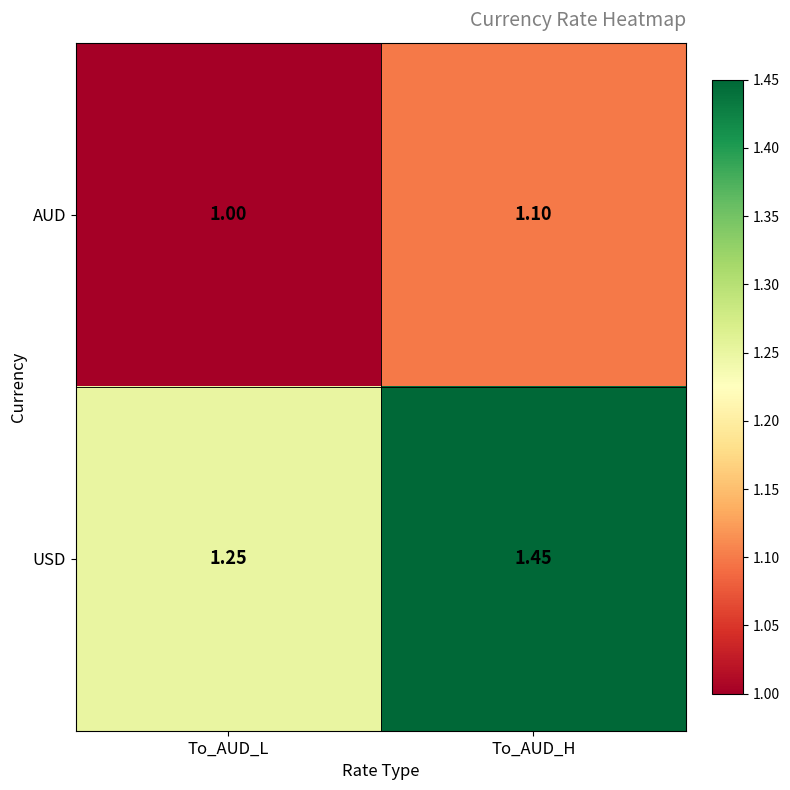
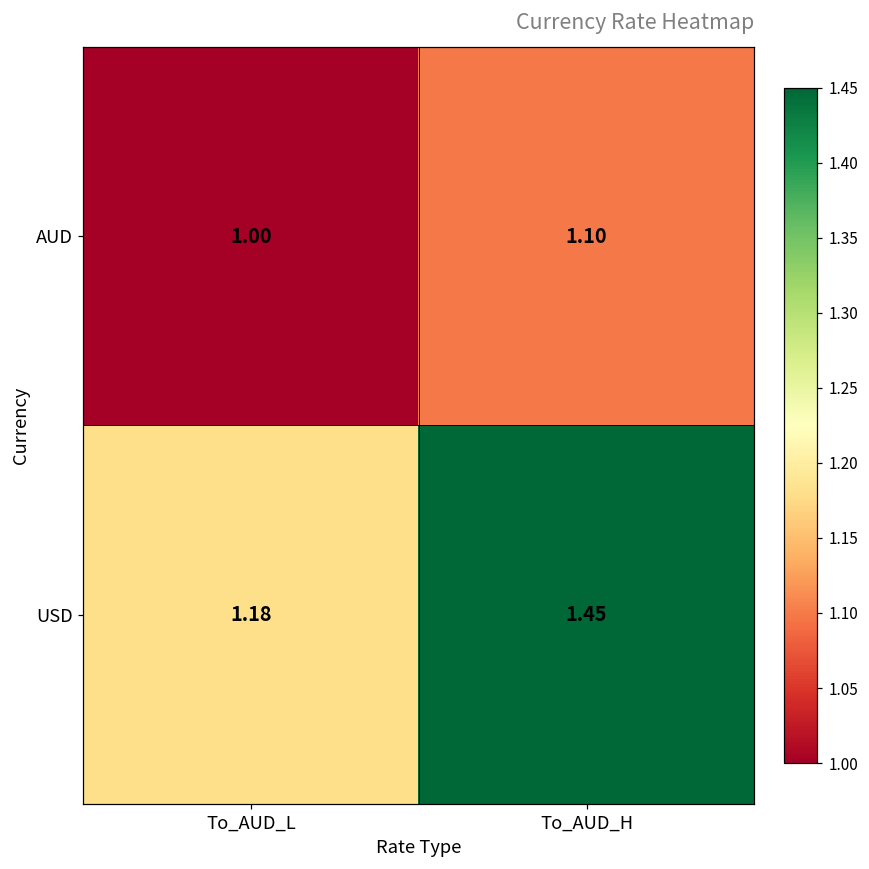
USD, To_AUD_L: 1.25 -> 1.18
